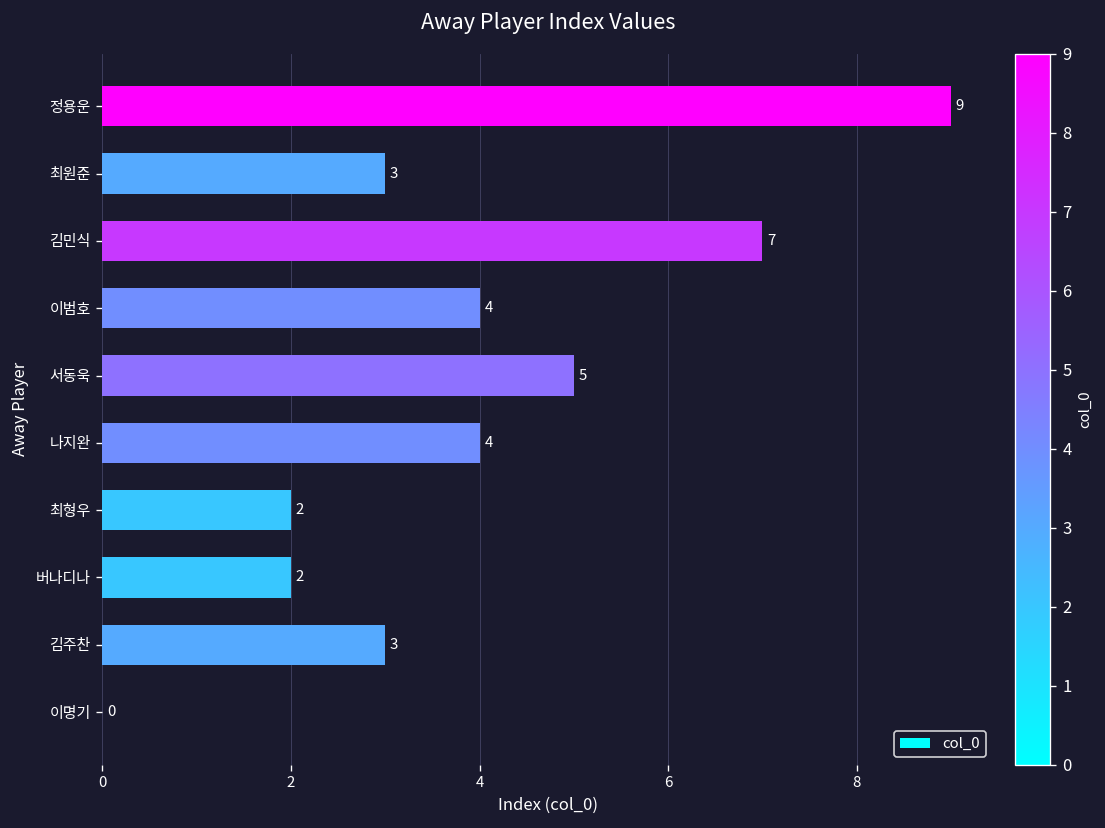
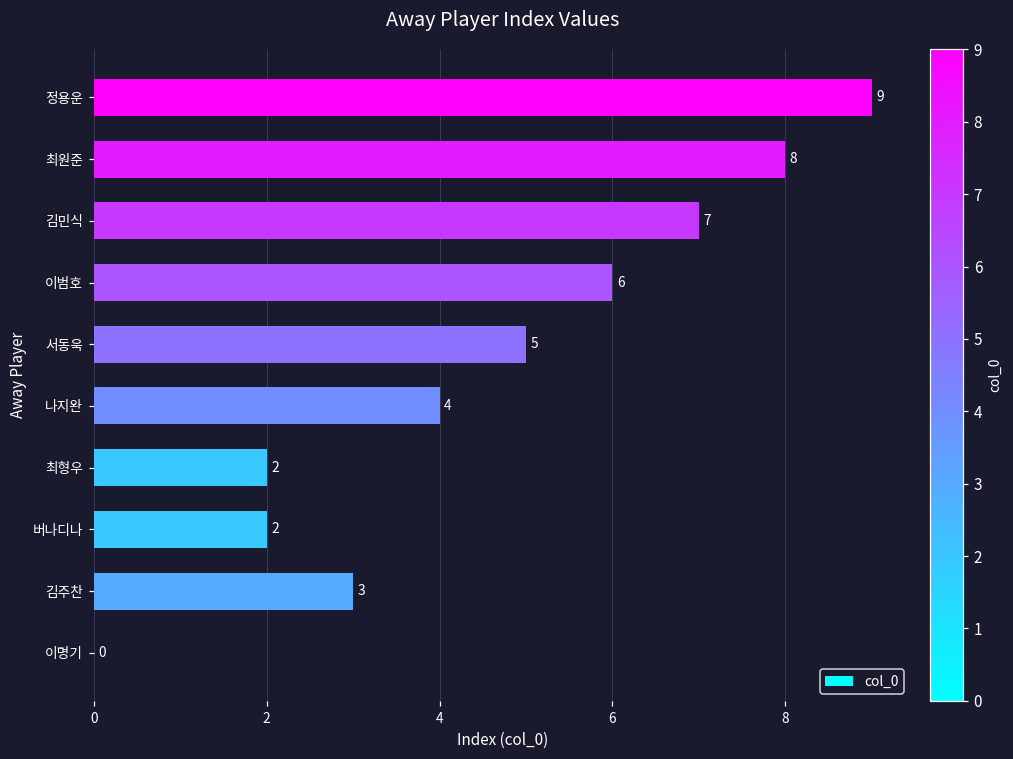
최원준: 3 -> 8
이범호: 4 -> 6
